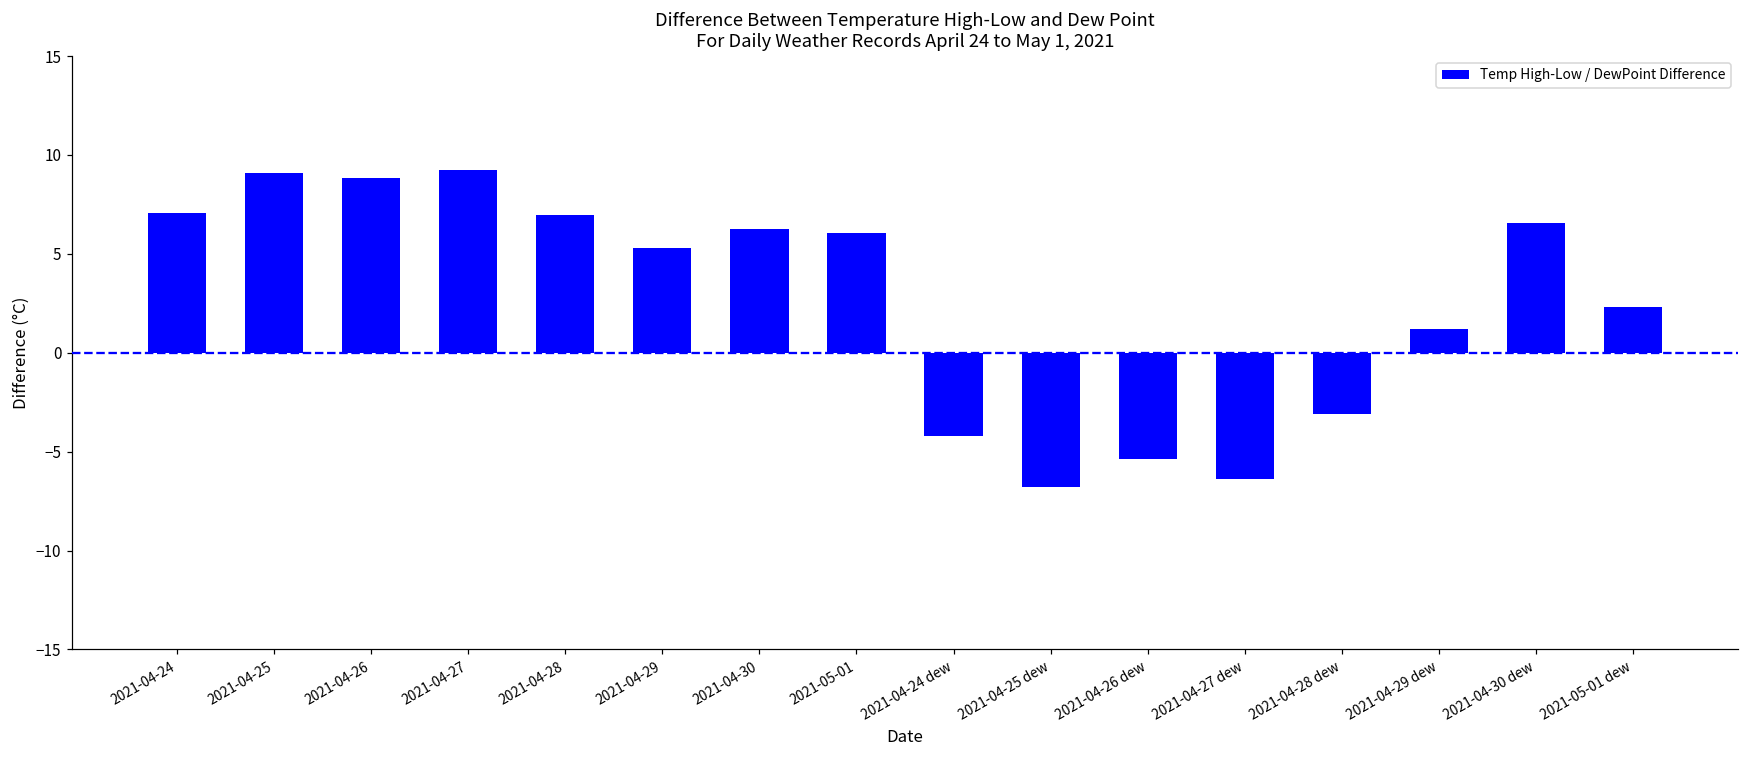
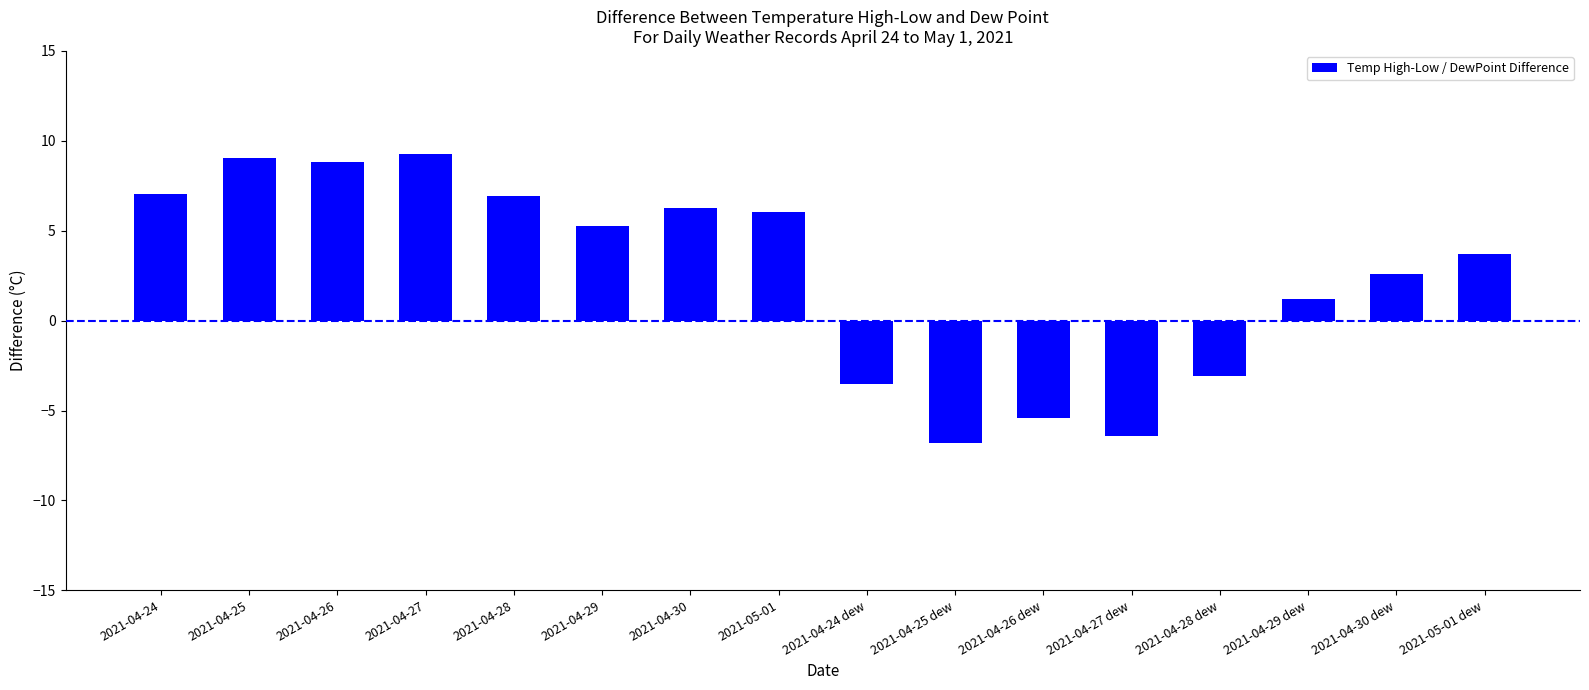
2021-04-24 dew: -4.2 -> -3.5
2021-04-30 dew: 6.6 -> 2.6
2021-05-01 dew: 2.3 -> 3.7
